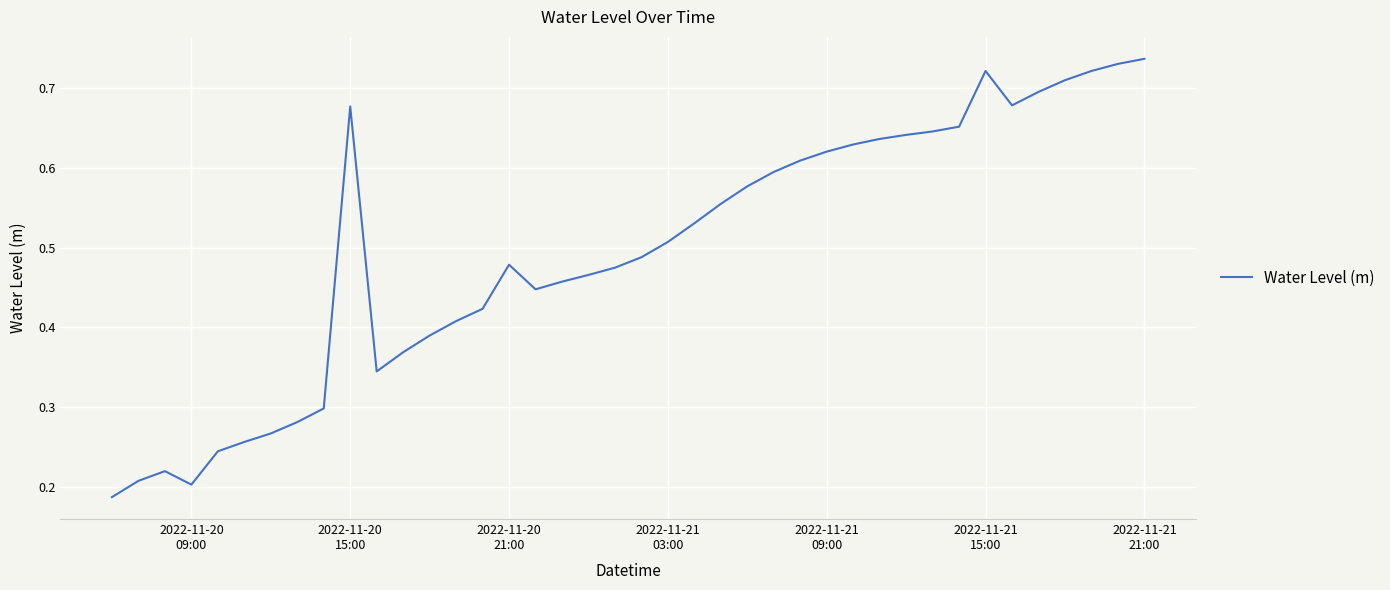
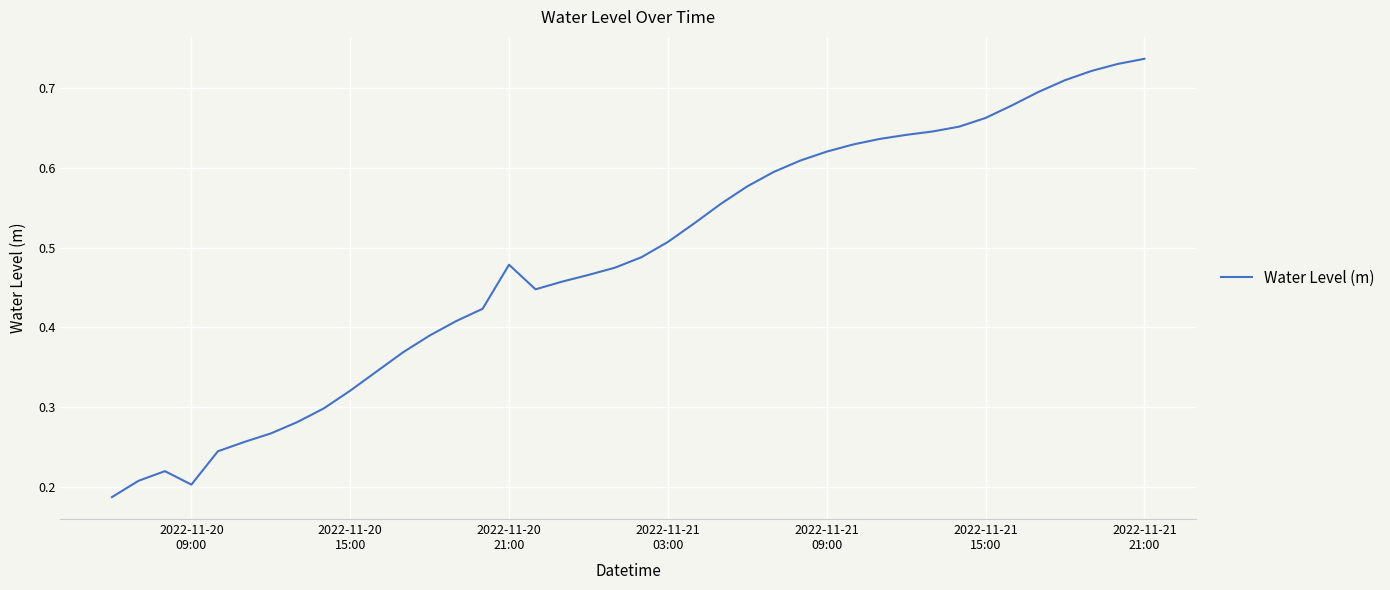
2022-11-20 15:00: 0.68 -> 0.32
2022-11-21 15:00: 0.72 -> 0.66
